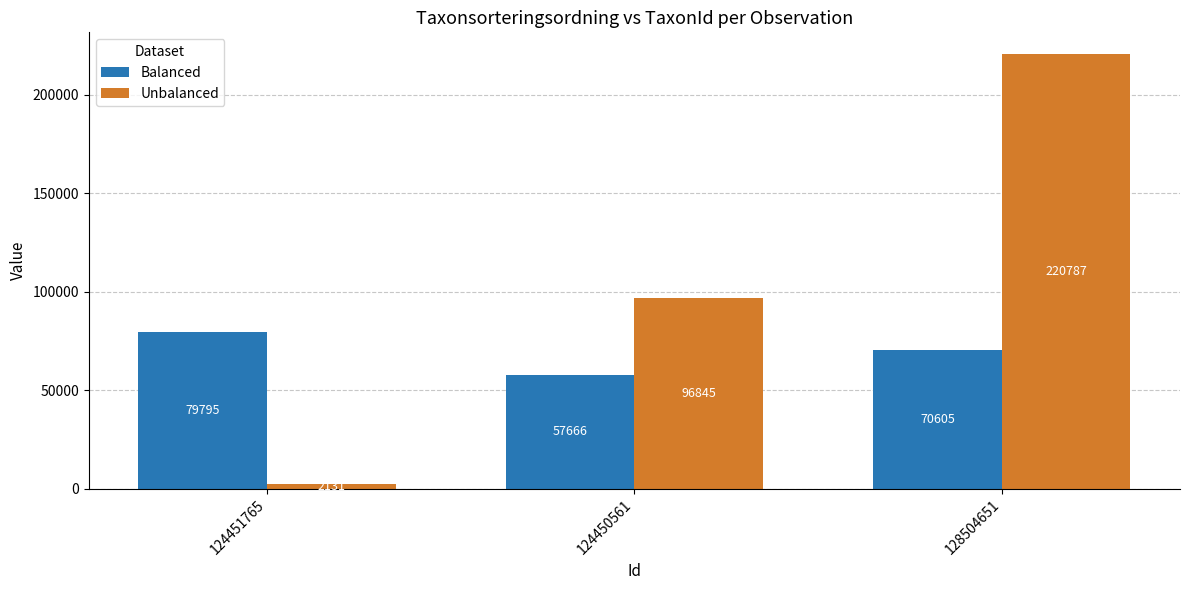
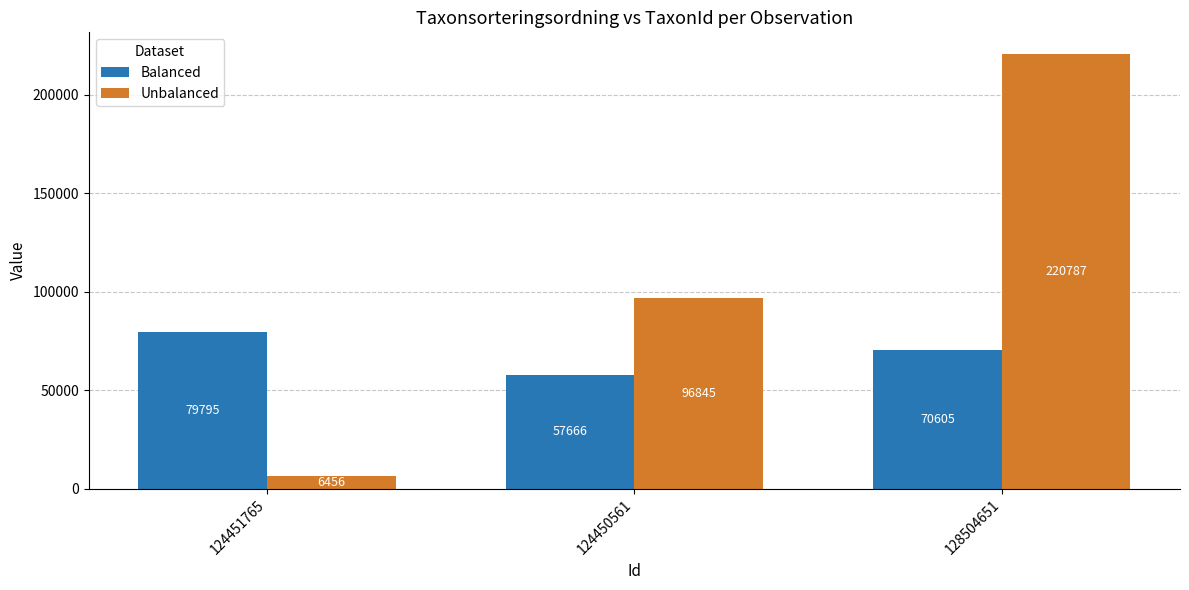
Unbalanced, 124451765: 2000 -> 6000
